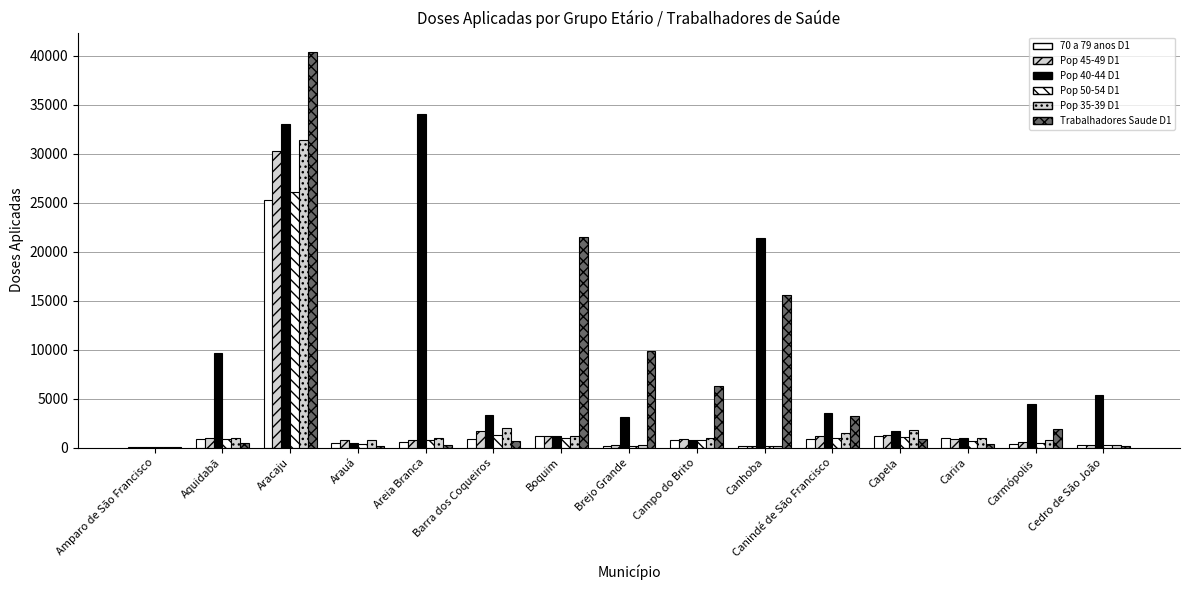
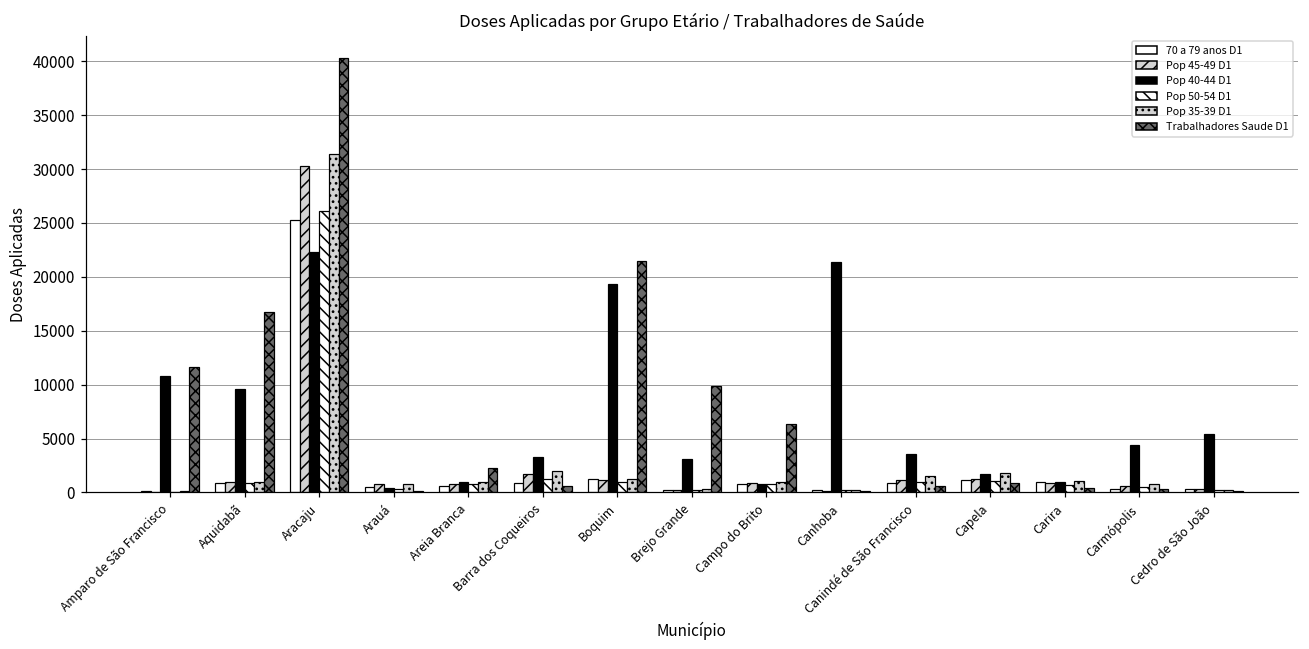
Pop 40-44 D1, Amparo de São Francisco: 0 -> 11000
Trabalhadores Saude D1, Amparo de São Francisco: 0 -> 12000
Trabalhadores Saude D1, Aquidabã: 0 -> 17000
Pop 40-44 D1, Aracaju: 33000 -> 22000
Pop 40-44 D1, Areia Branca: 34000 -> 1000
Trabalhadores Saude D1, Areia Branca: 0 -> 2000
Pop 40-44 D1, Boquim: 1000 -> 19000
Trabalhadores Saude D1, Canhoba: 16000 -> 0
Trabalhadores Saude D1, Canindé de São Francisco: 3000 -> 1000
Trabalhadores Saude D1, Carmópolis: 2000 -> 0
